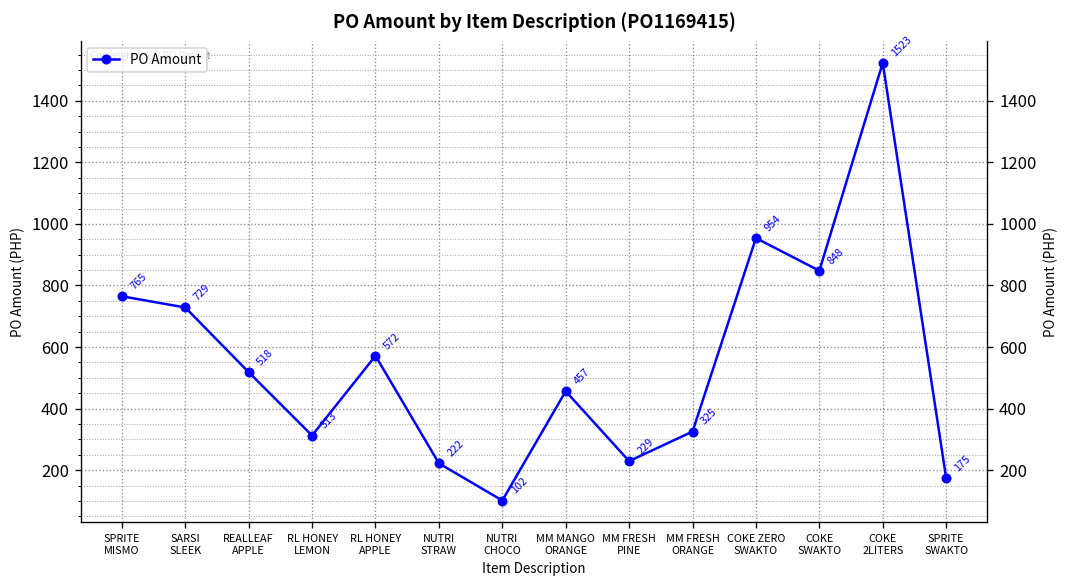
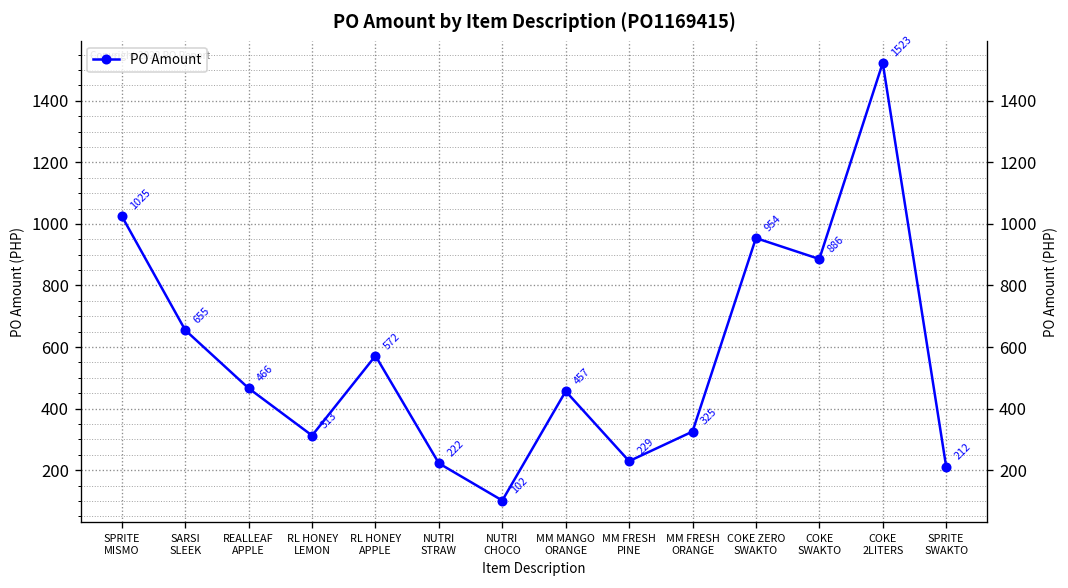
SPRITE MISMO: 765 -> 1025
SARSI SLEEK: 729 -> 655
REALLEAF APPLE: 518 -> 466
COKE SWAKTO: 848 -> 886
SPRITE SWAKTO: 175 -> 212
